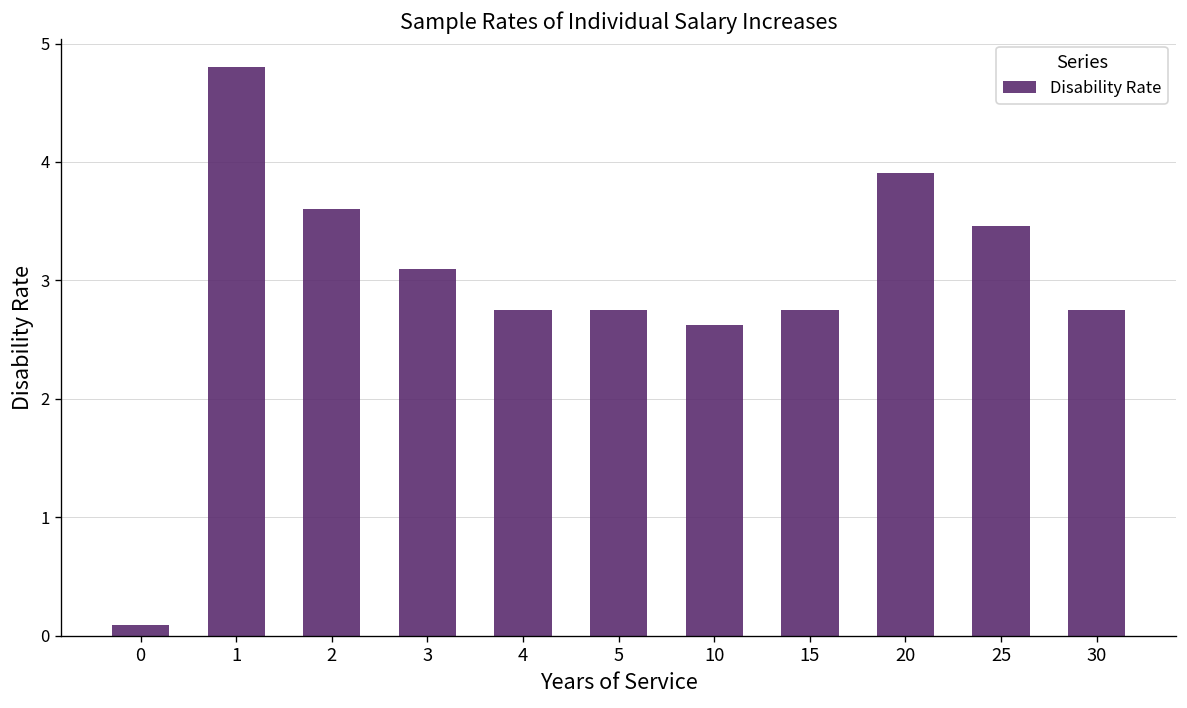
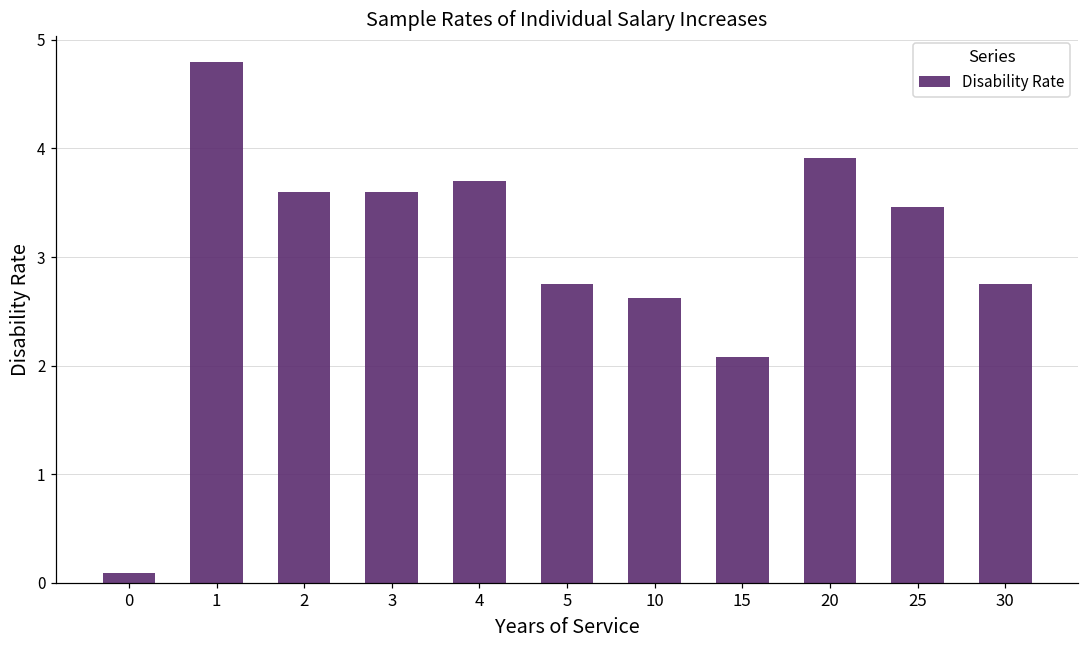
3: 3.1 -> 3.6
4: 2.8 -> 3.7
15: 2.8 -> 2.1
